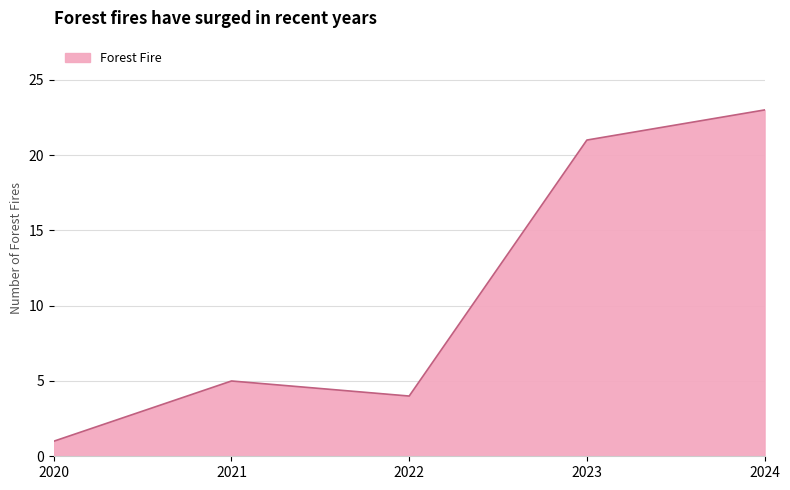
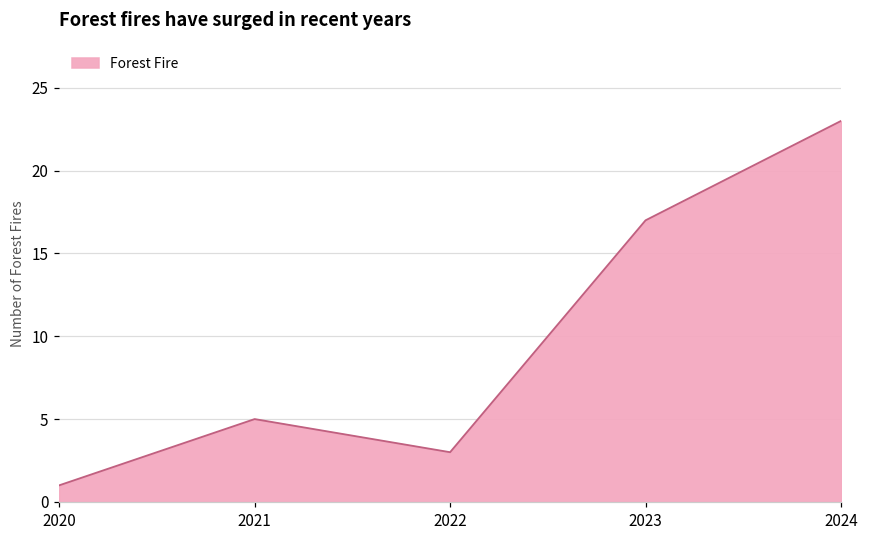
2022: 4 -> 3
2023: 21 -> 17
